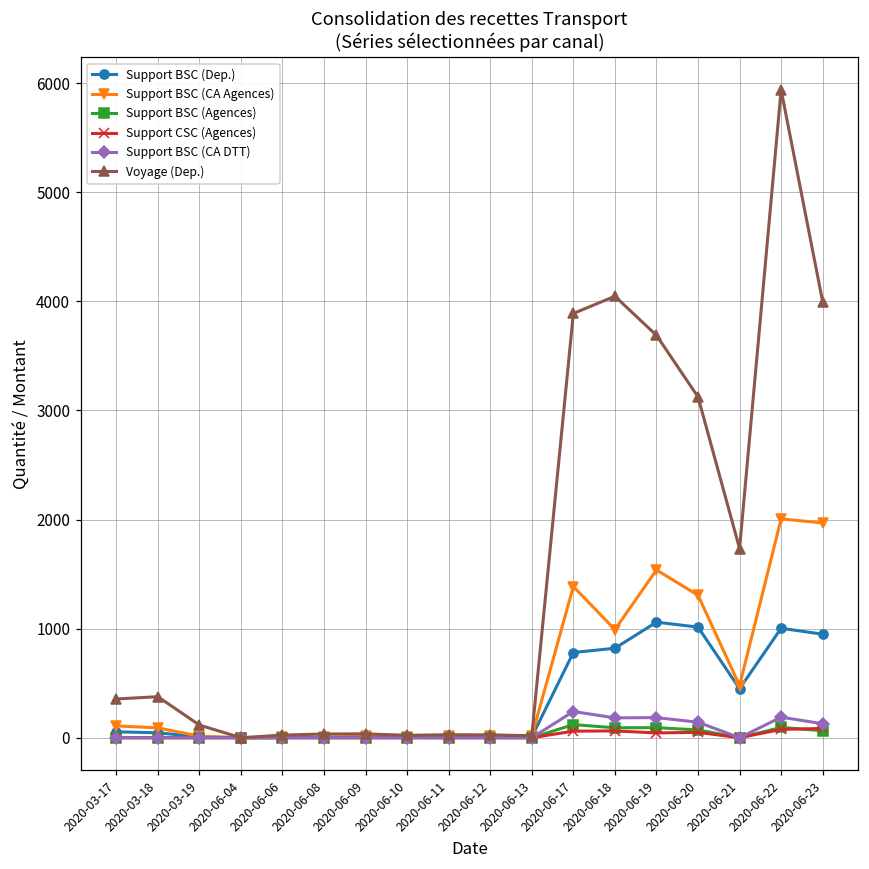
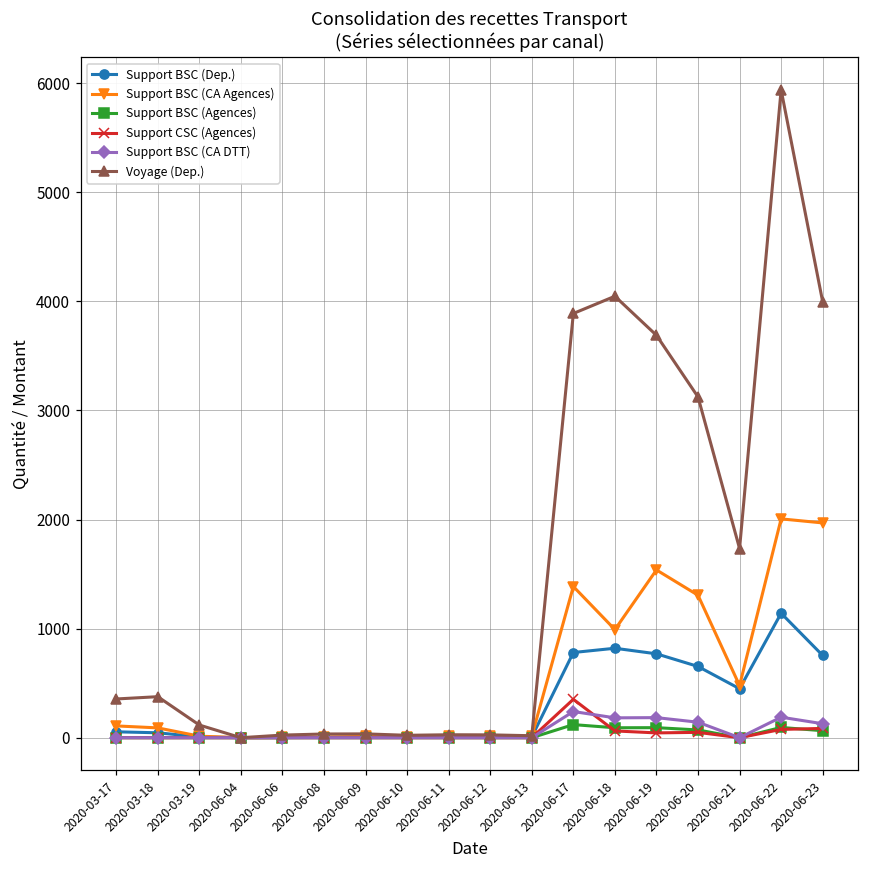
Support CSC (Agences), 2020-06-17: 100 -> 400
Support BSC (Dep.), 2020-06-19: 1100 -> 800
Support BSC (Dep.), 2020-06-20: 1000 -> 700
Support BSC (Dep.), 2020-06-22: 1000 -> 1100
Support BSC (Dep.), 2020-06-23: 900 -> 800
